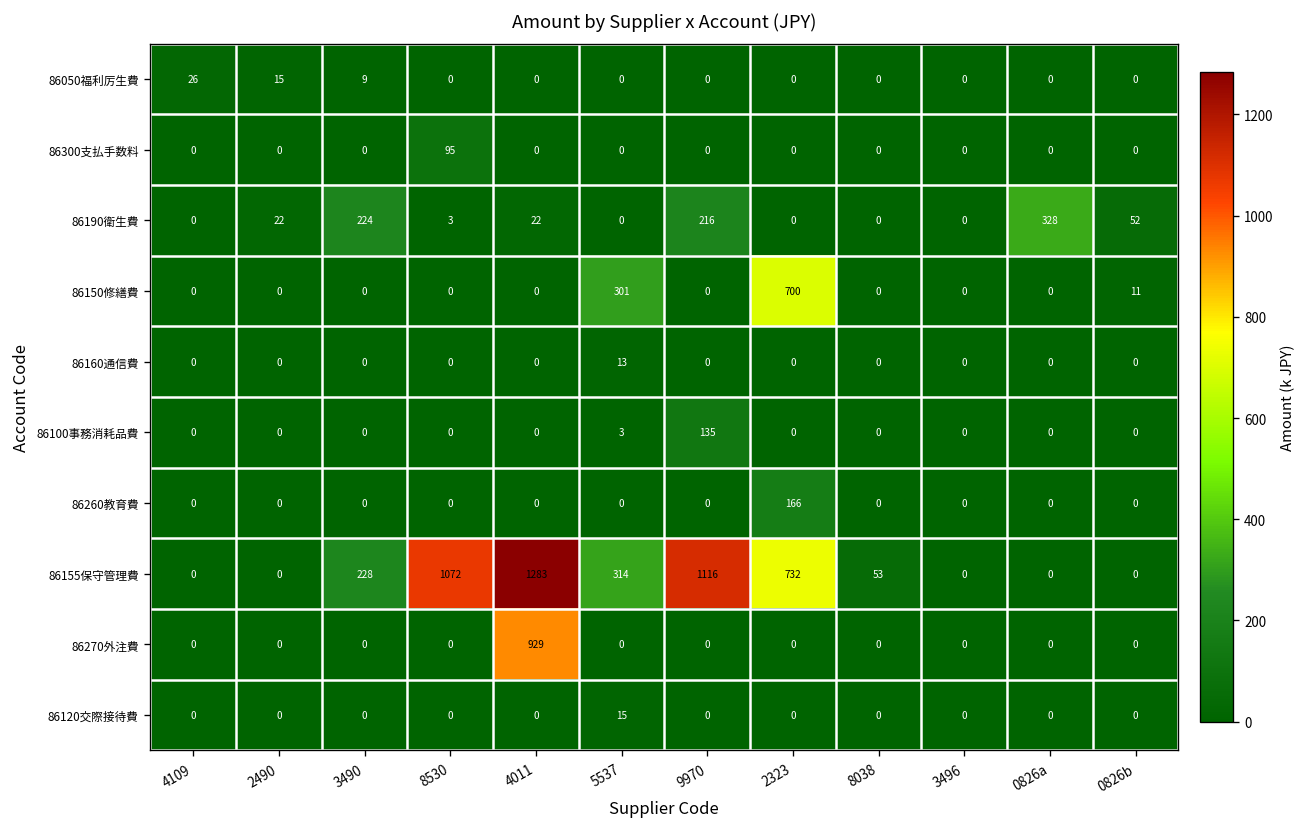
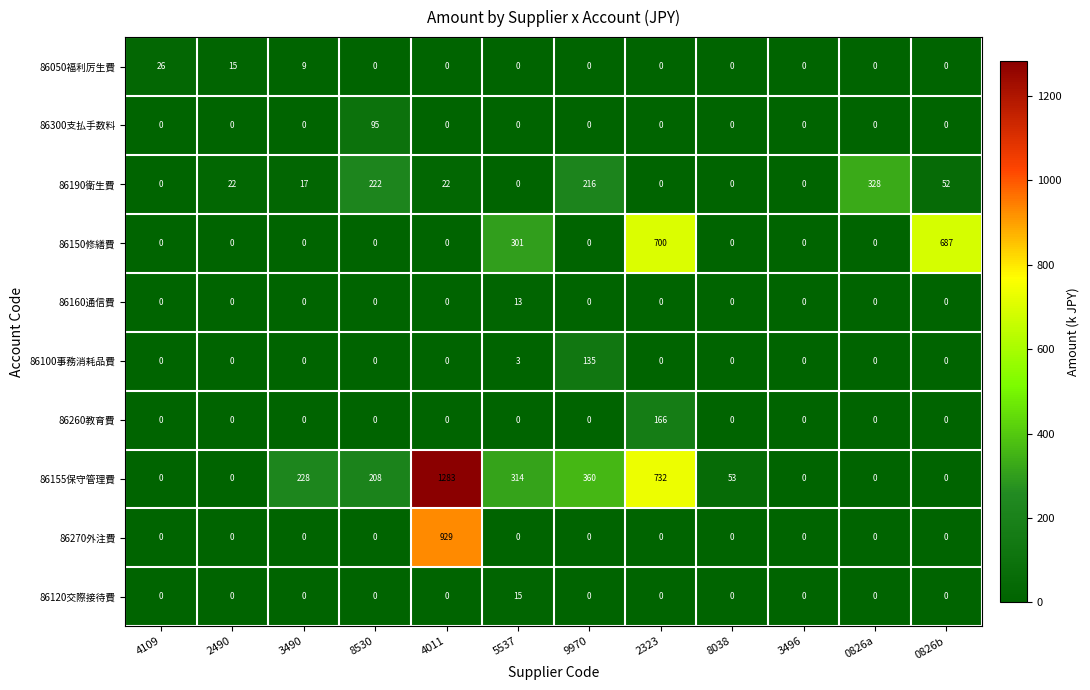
86190衛生費, 3490: 224 -> 17
86190衛生費, 8530: 3 -> 222
86150修繕費, 0826b: 11 -> 687
86155保守管理費, 8530: 1072 -> 208
86155保守管理費, 9970: 1116 -> 360
